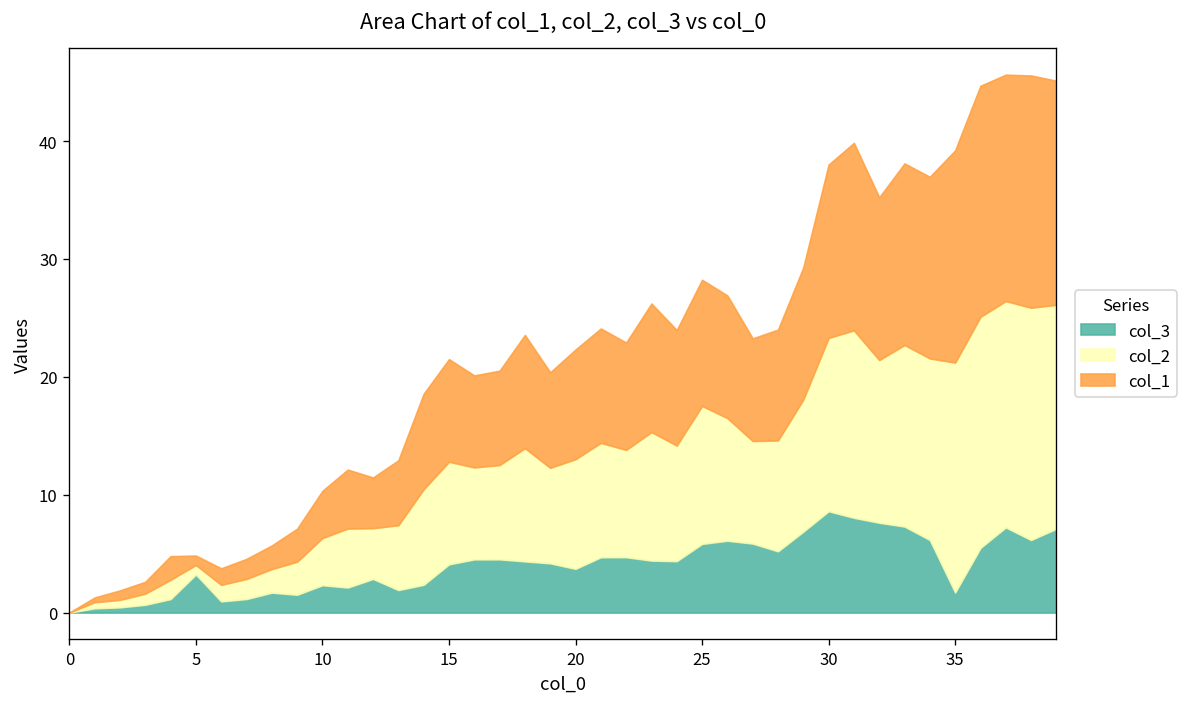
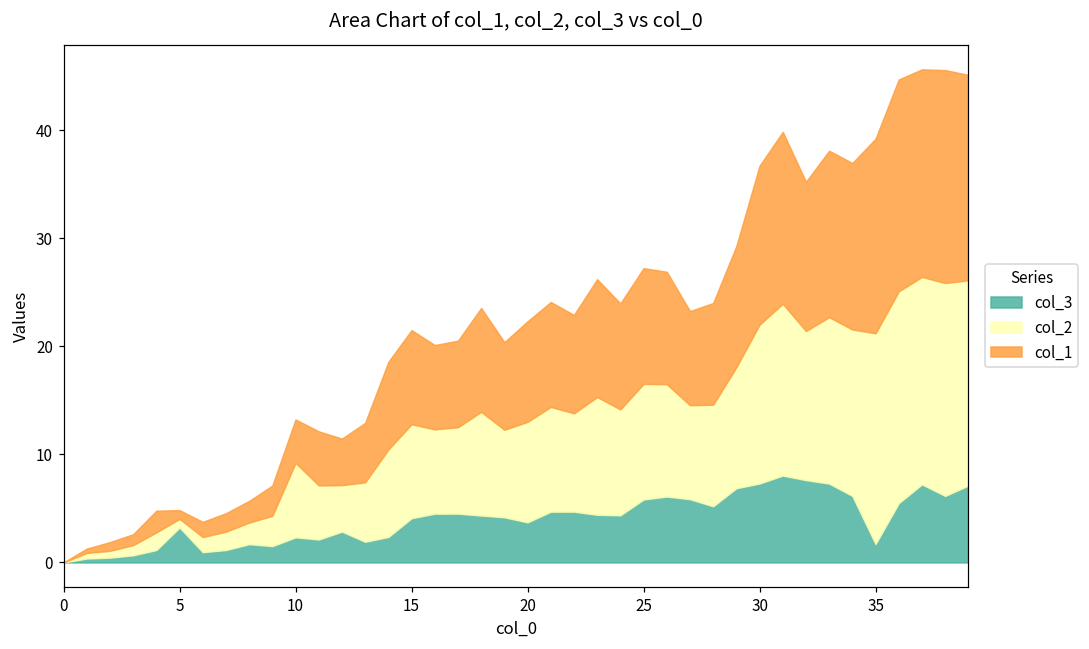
col_2, 10: 4 -> 7
col_2, 25: 12 -> 11
col_3, 30: 9 -> 7
